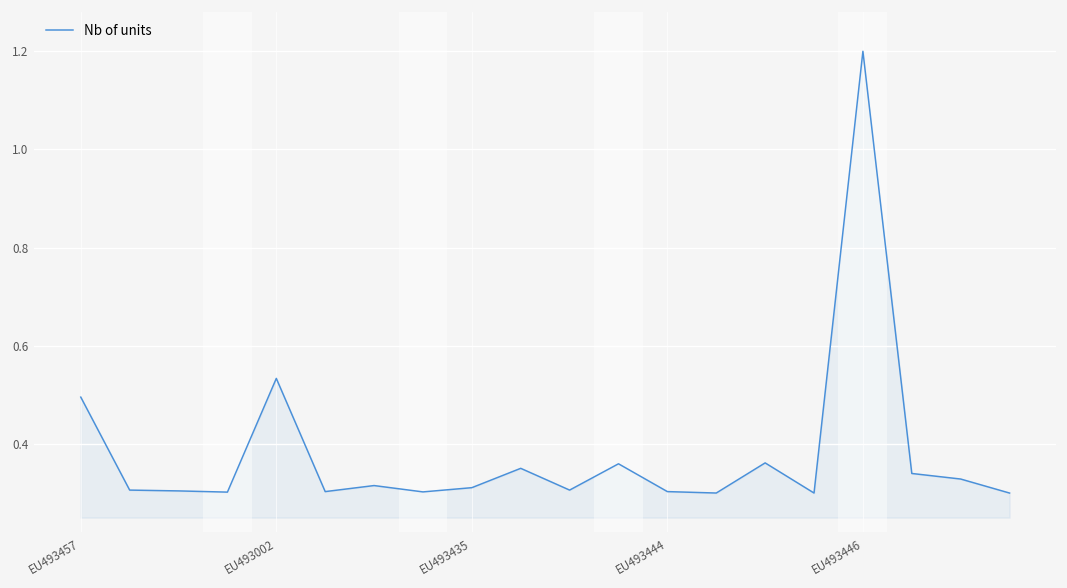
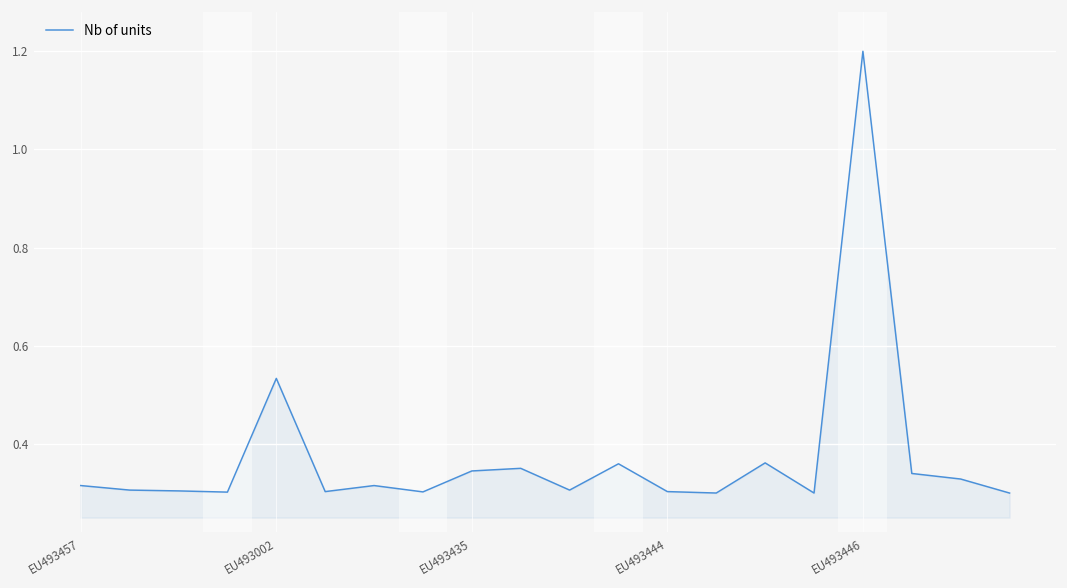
EU493457: 0.50 -> 0.32
EU493435: 0.31 -> 0.35
